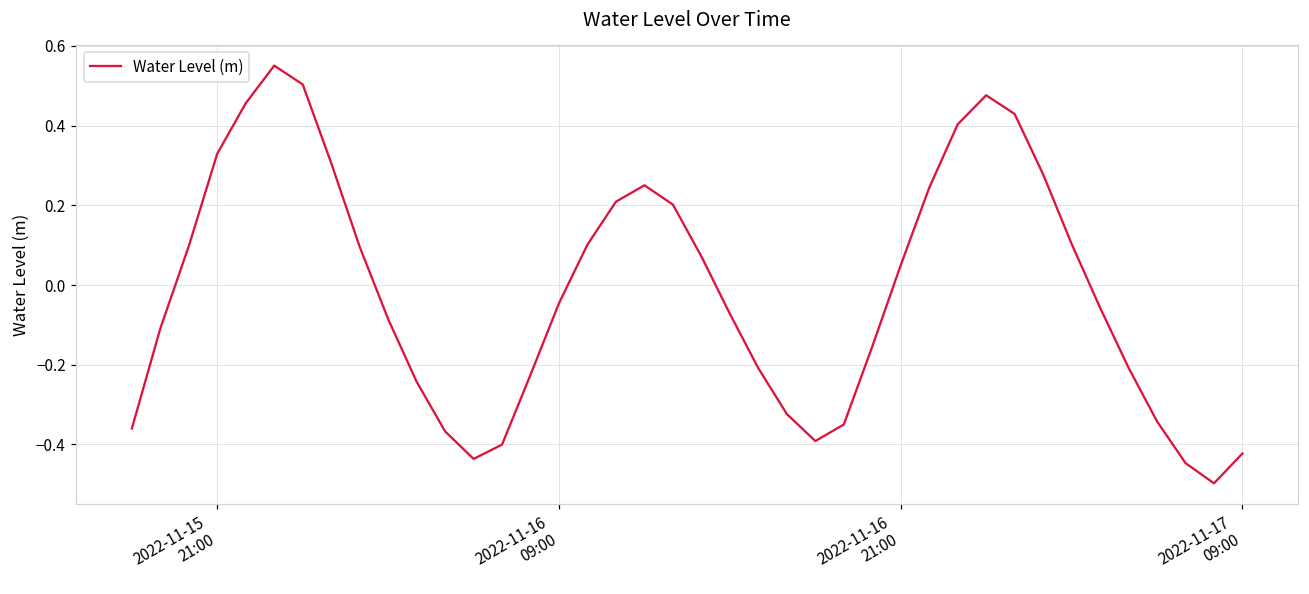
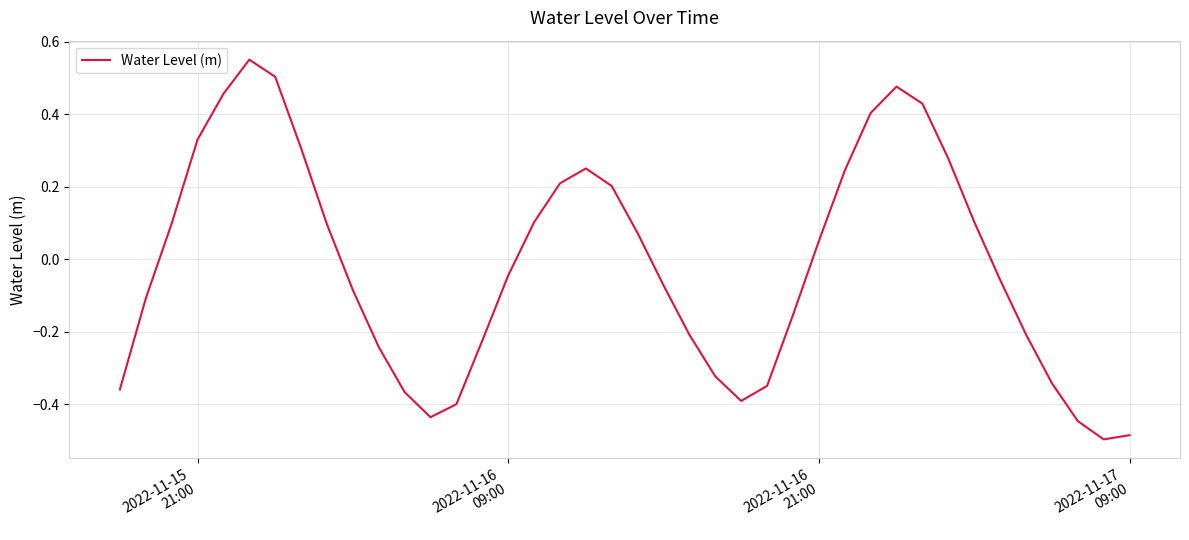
2022-11-17 09:00: -0.42 -> -0.49
